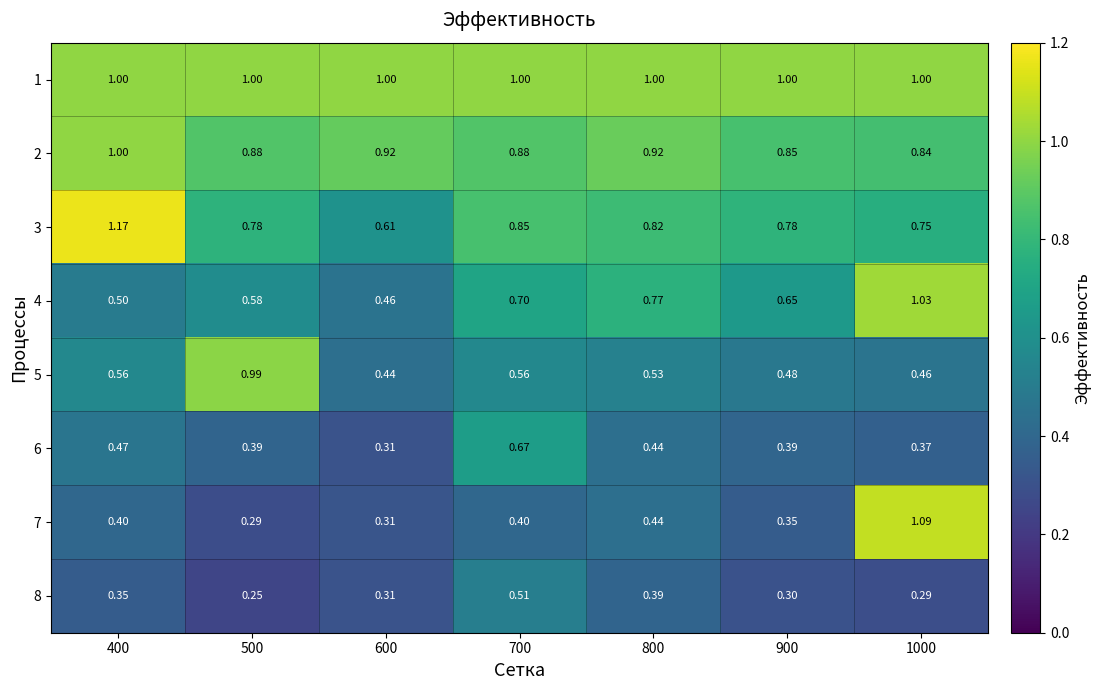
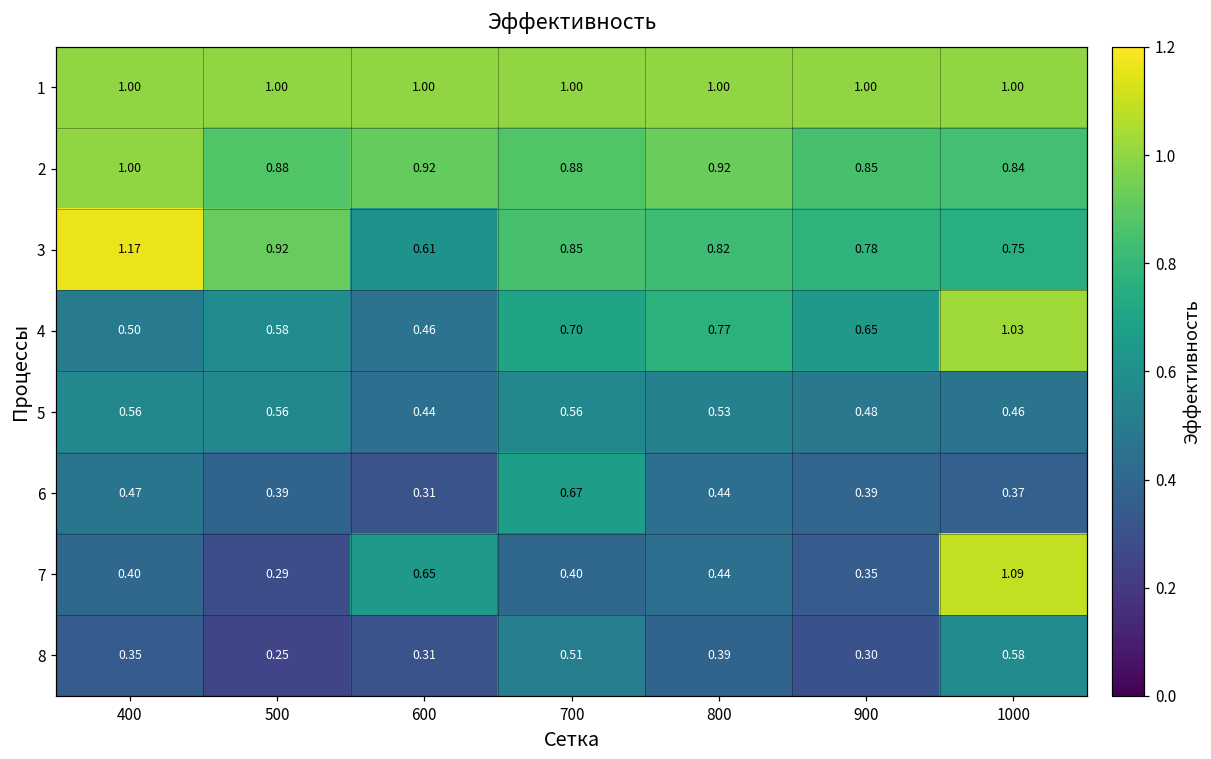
3, 500: 0.78 -> 0.92
5, 500: 0.99 -> 0.56
7, 600: 0.31 -> 0.65
8, 1000: 0.29 -> 0.58
